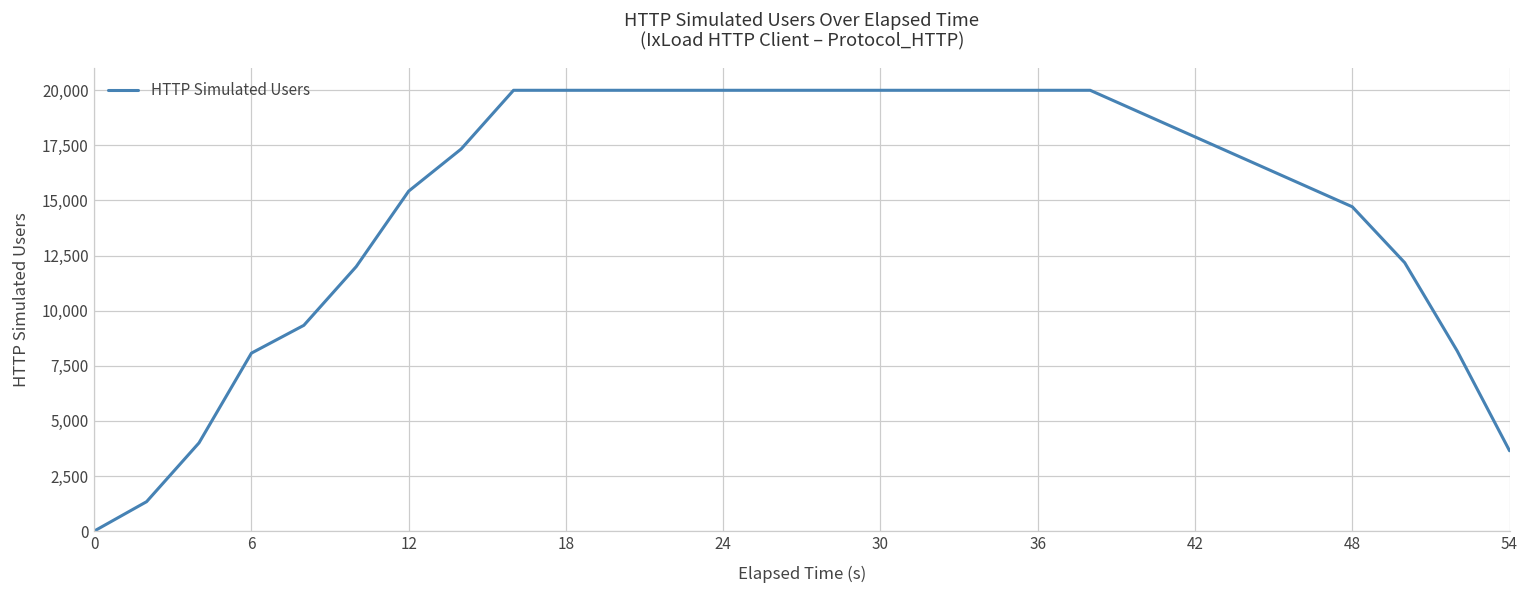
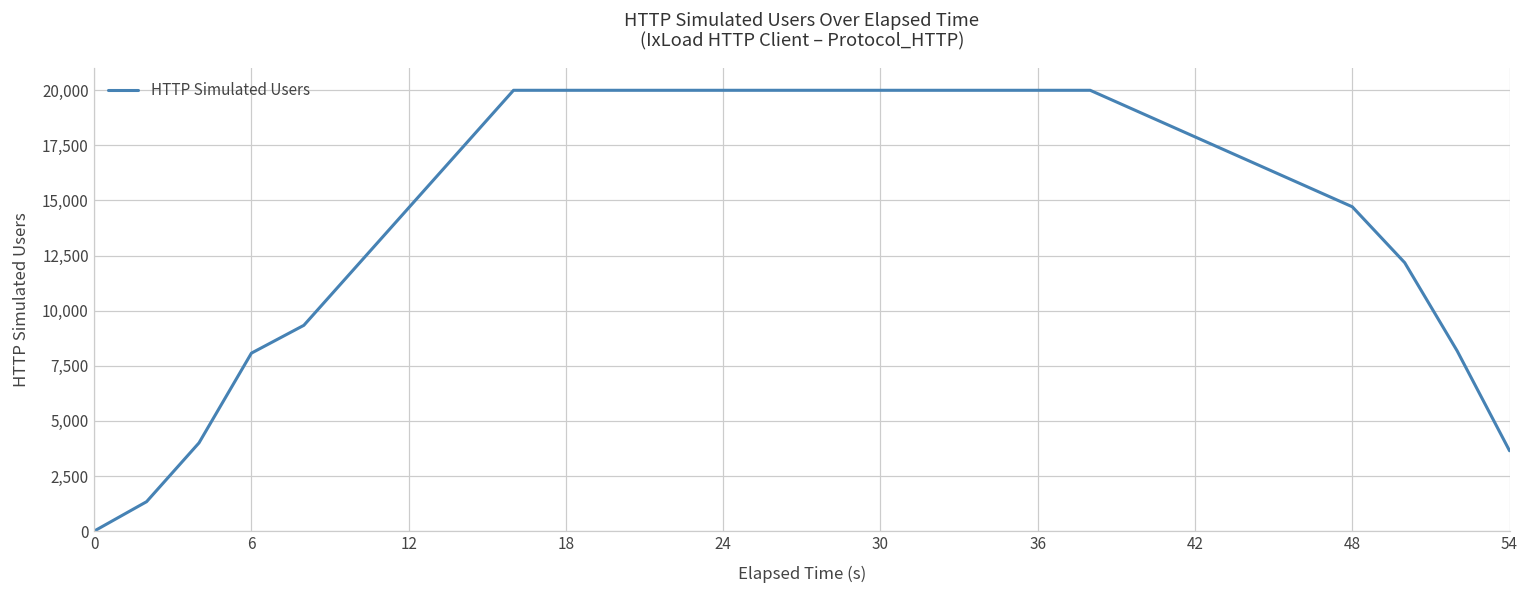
12: 15,400 -> 14,700
